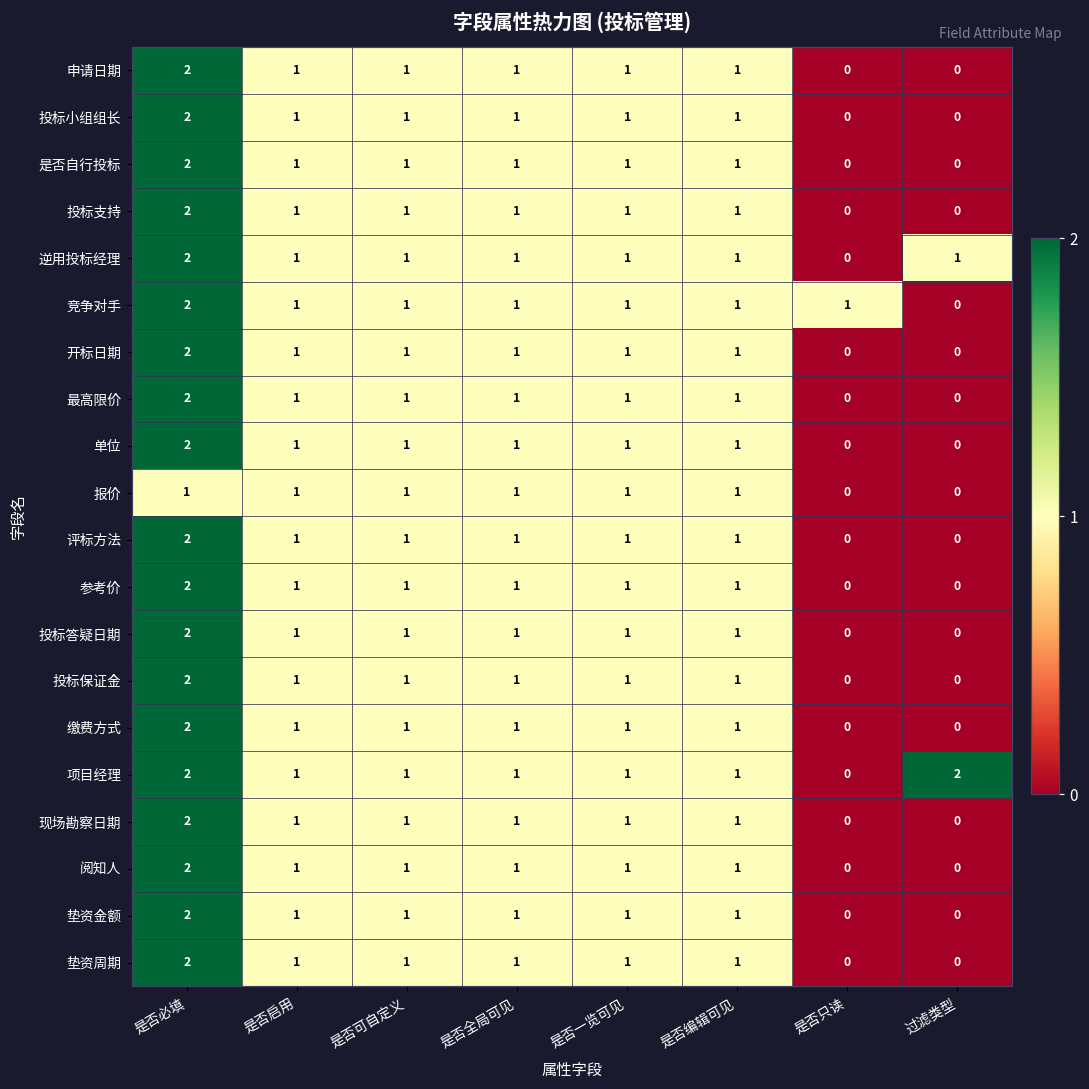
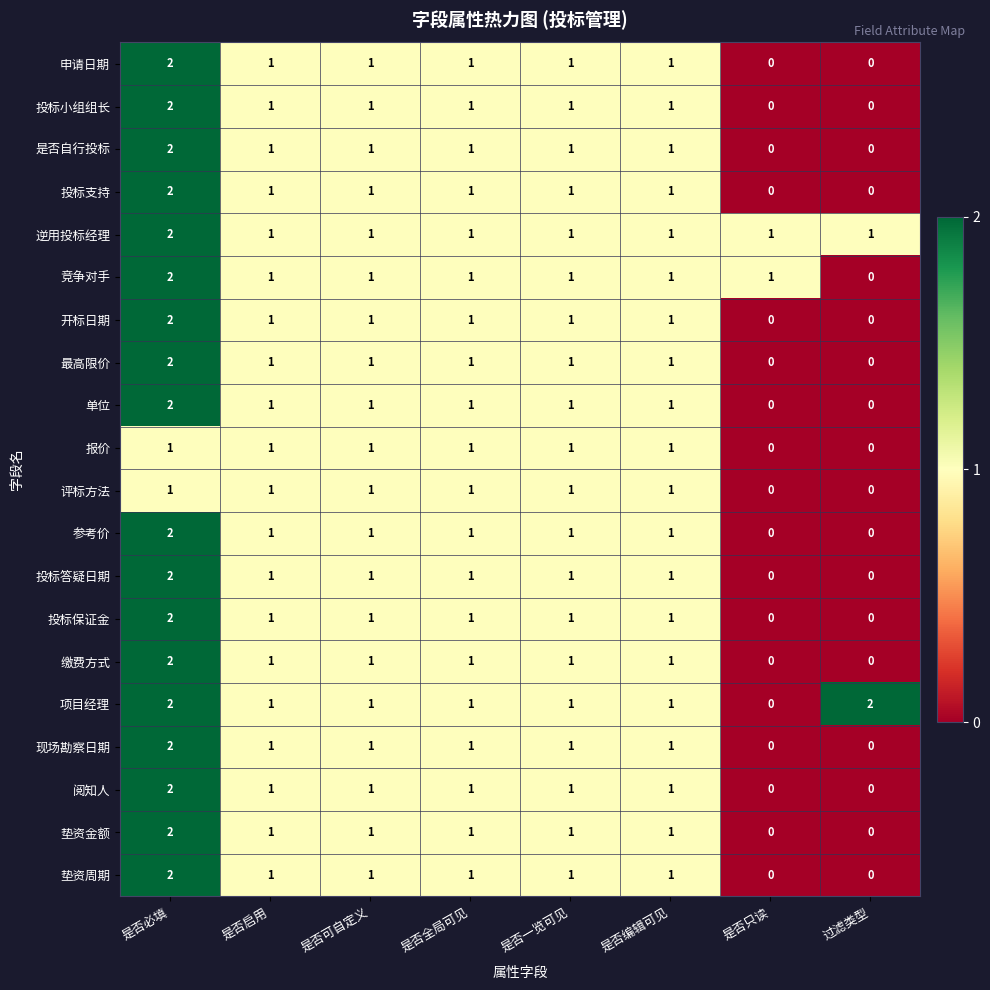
逆用投标经理, 是否只读: 0 -> 1
评标方法, 是否必填: 2 -> 1
